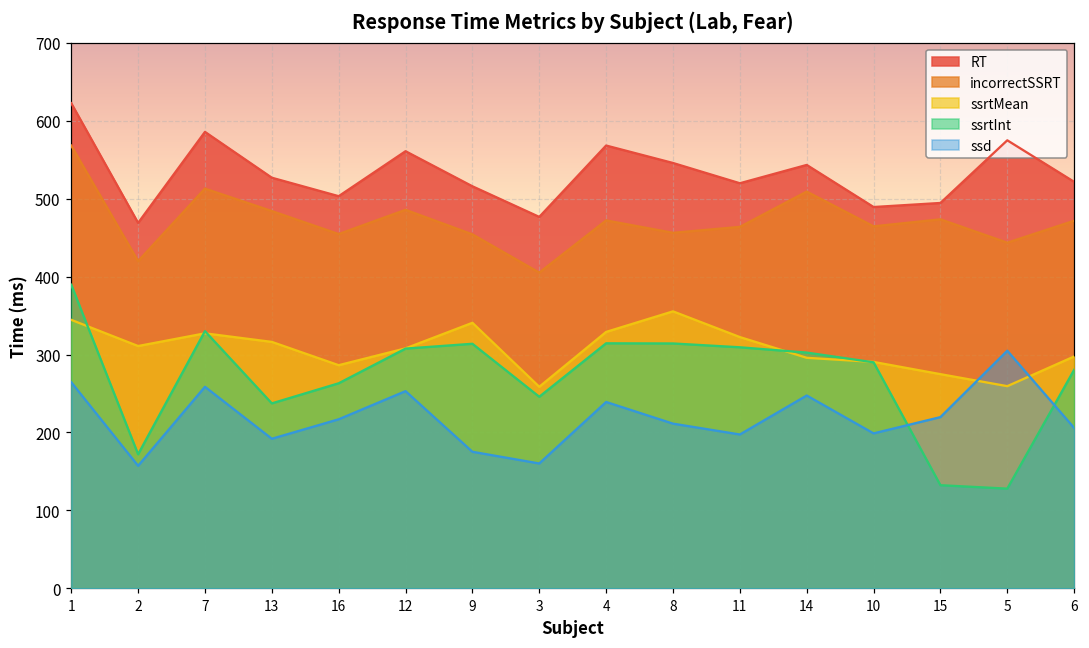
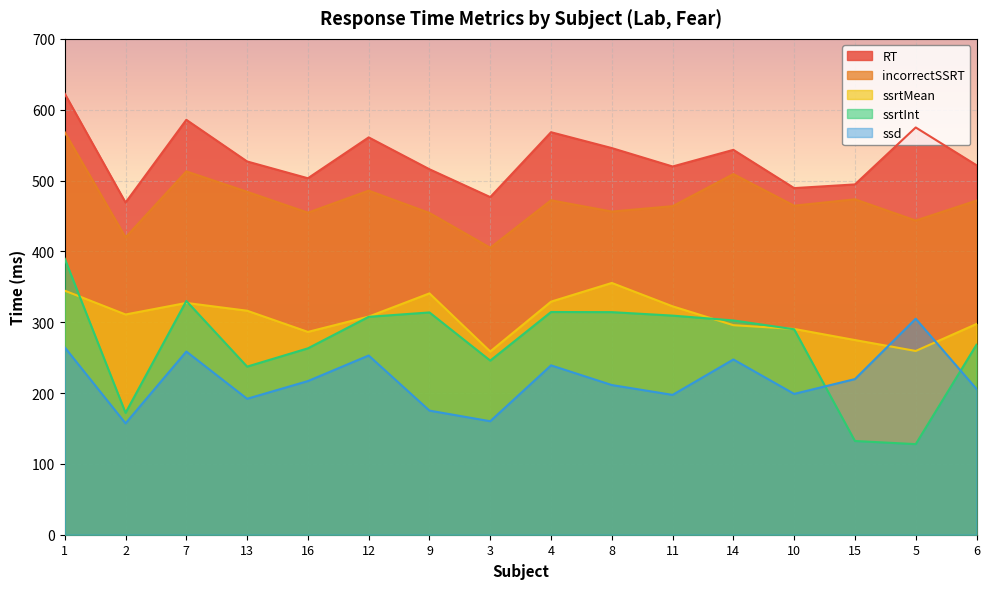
ssrtInt, 6: 280 -> 270
